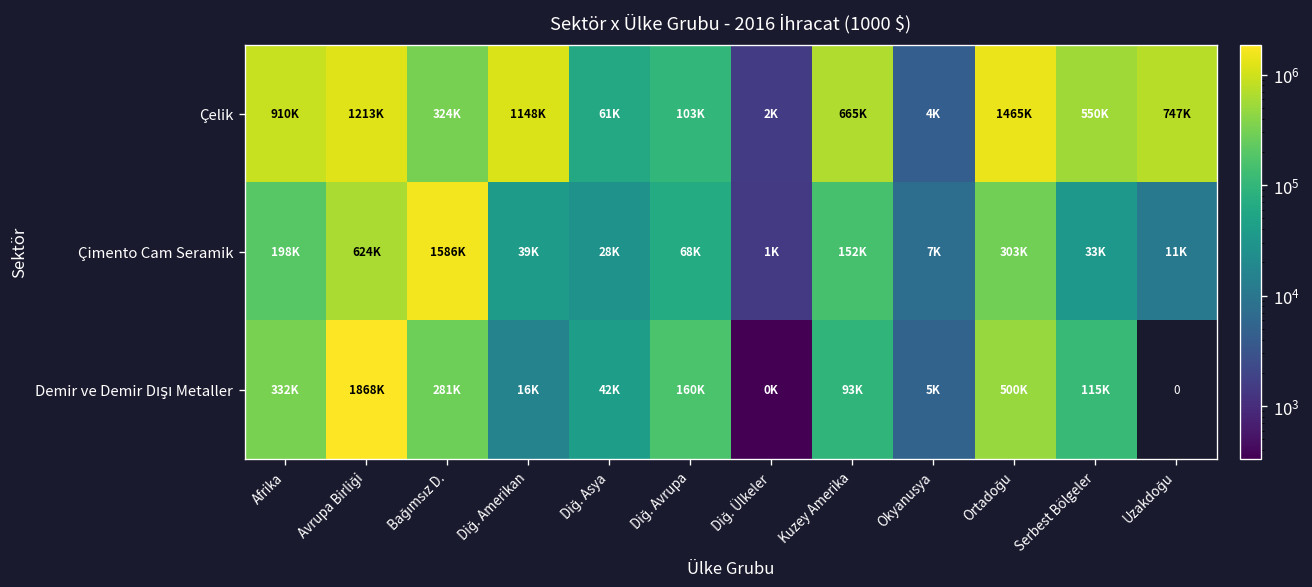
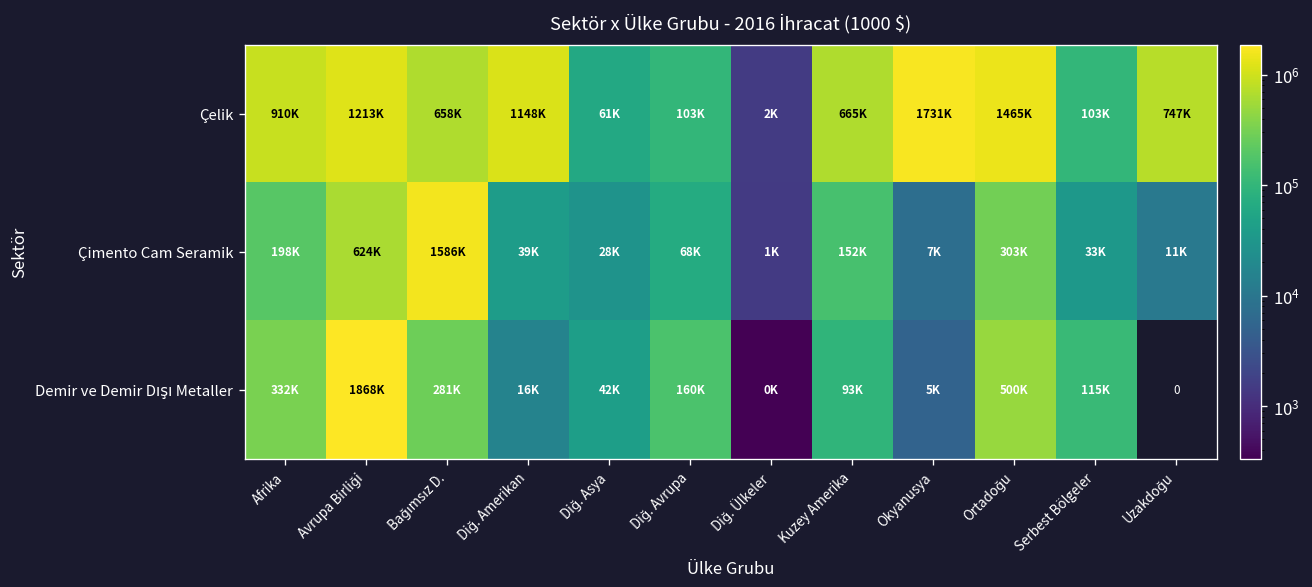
Çelik, Bağımsız D.: 324K -> 658K
Çelik, Okyanusya: 4K -> 1731K
Çelik, Serbest Bölgeler: 550K -> 103K
